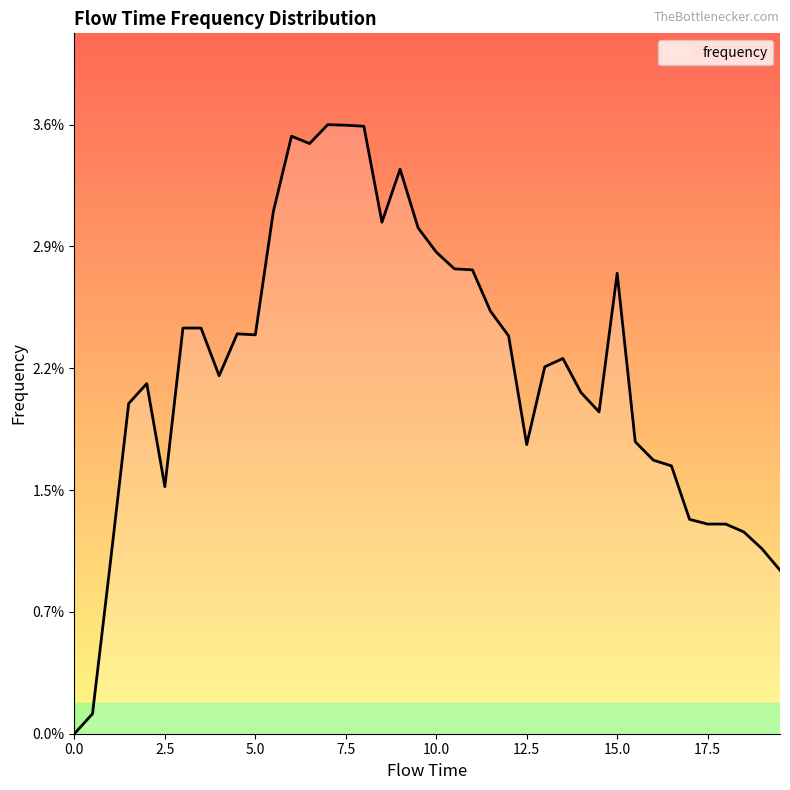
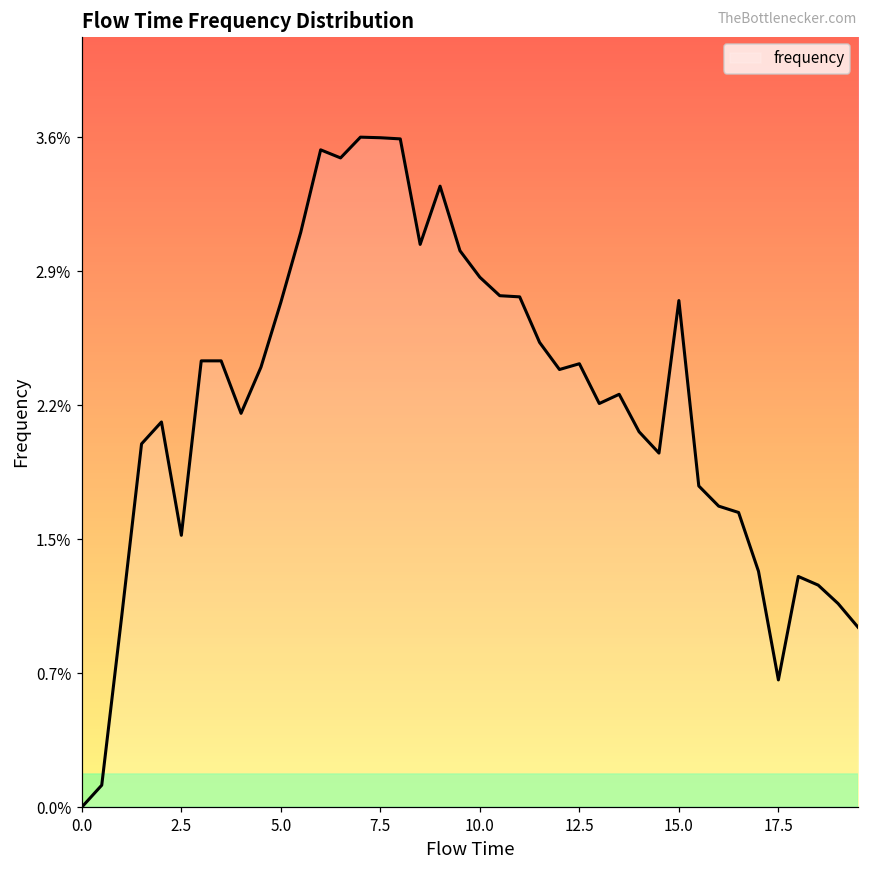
5.0: 2.38% -> 2.74%
12.5: 1.73% -> 2.41%
17.5: 1.25% -> 0.69%
